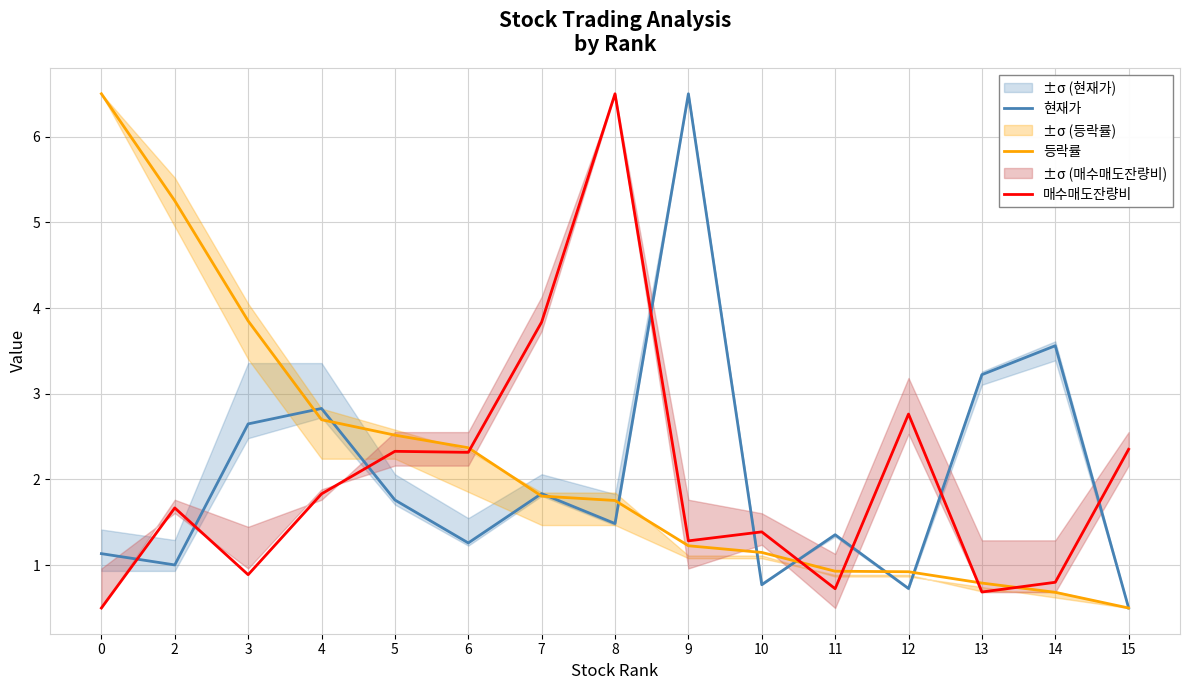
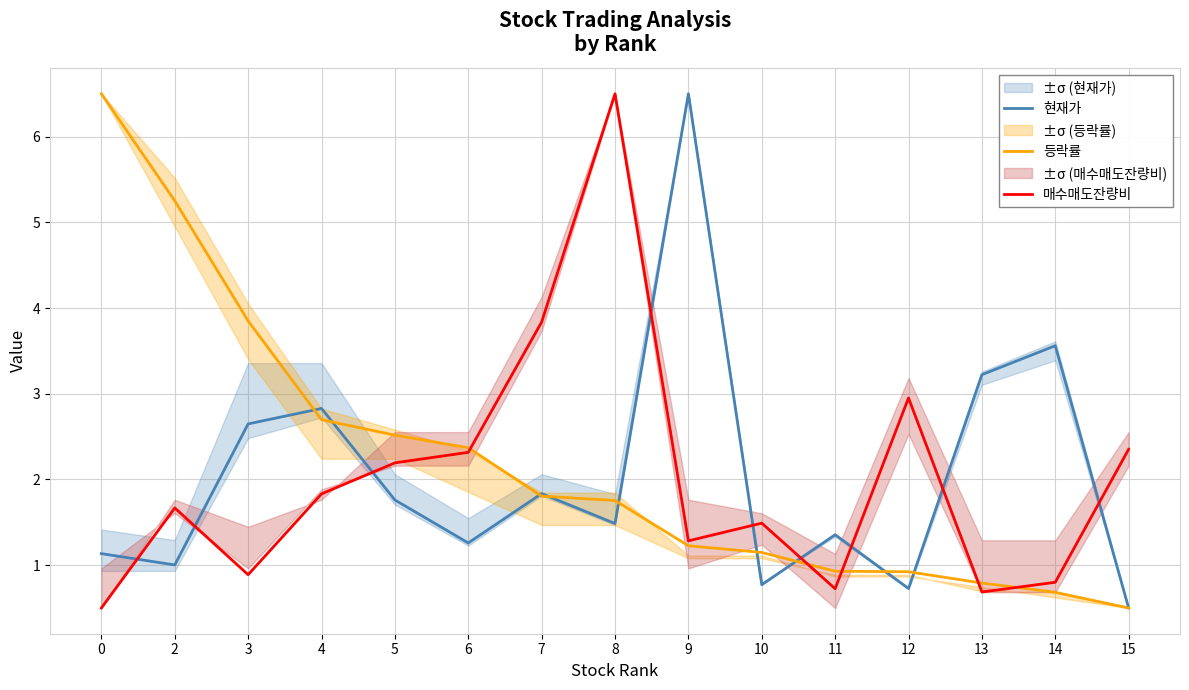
매수매도잔량비, 5: 2.3 -> 2.2
매수매도잔량비, 10: 1.4 -> 1.5
매수매도잔량비, 12: 2.8 -> 3.0
